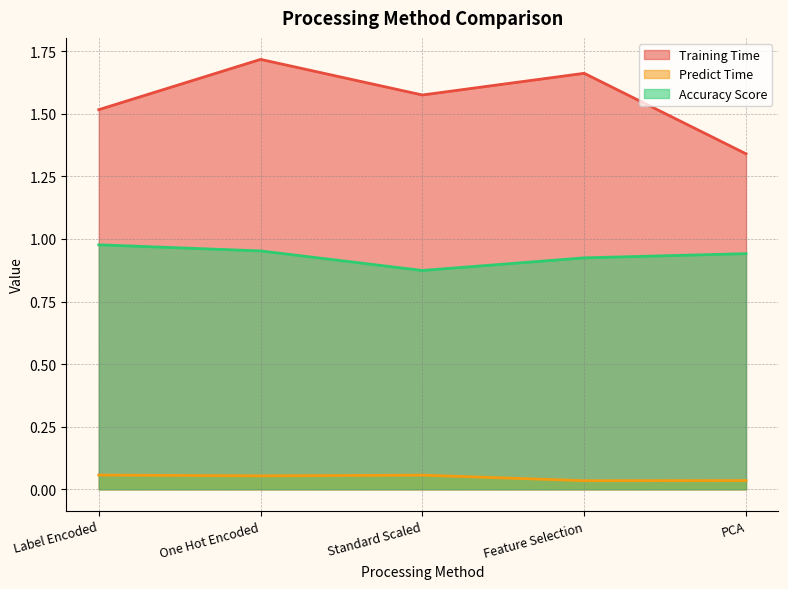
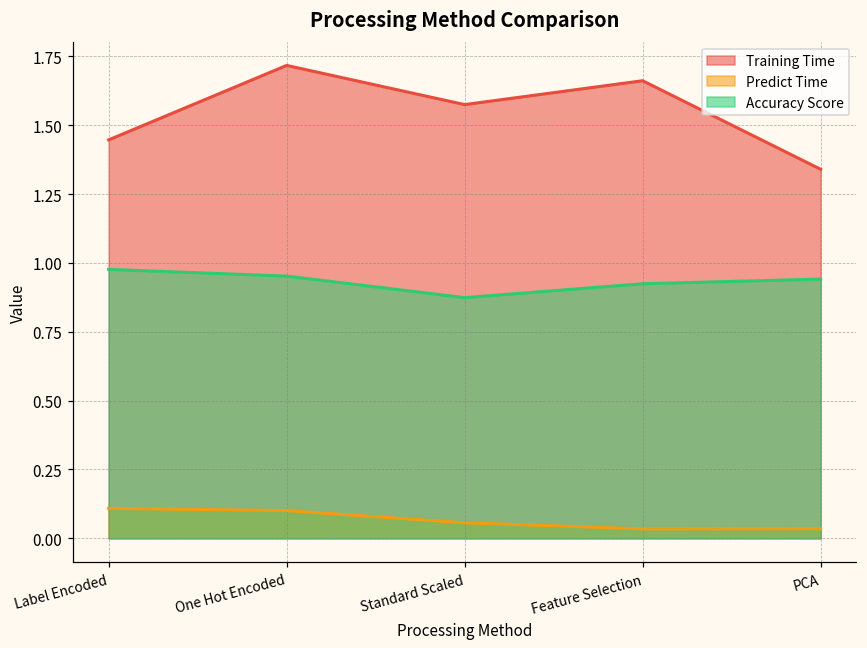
Training Time, Label Encoded: 1.52 -> 1.45
Predict Time, Label Encoded: 0.06 -> 0.11
Predict Time, One Hot Encoded: 0.05 -> 0.10
